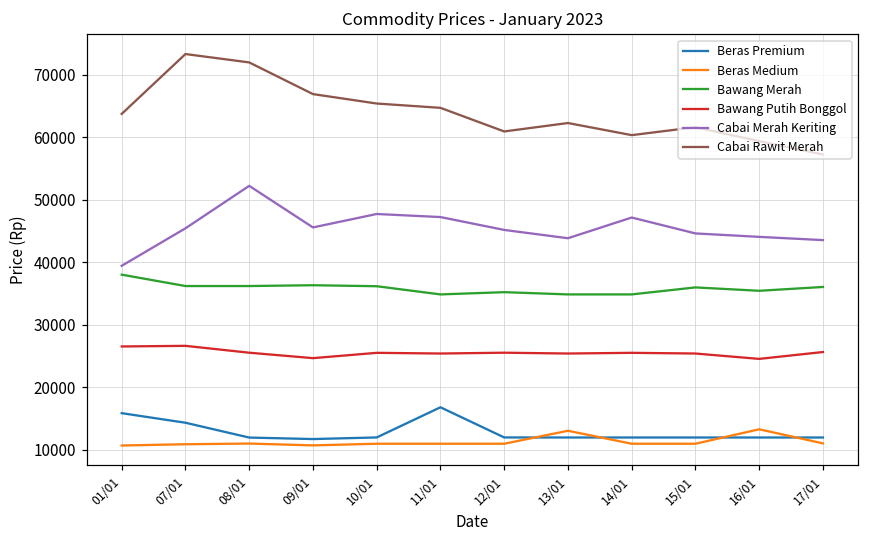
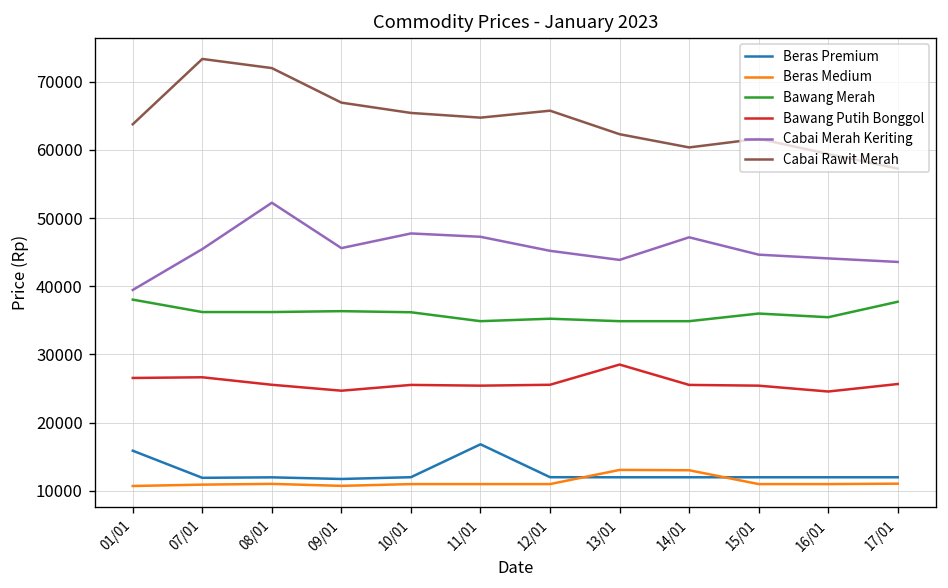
Beras Premium, 07/01: 14000 -> 12000
Cabai Rawit Merah, 12/01: 61000 -> 66000
Bawang Putih Bonggol, 13/01: 25000 -> 29000
Beras Medium, 14/01: 11000 -> 13000
Beras Medium, 16/01: 13000 -> 11000
Bawang Merah, 17/01: 36000 -> 38000
